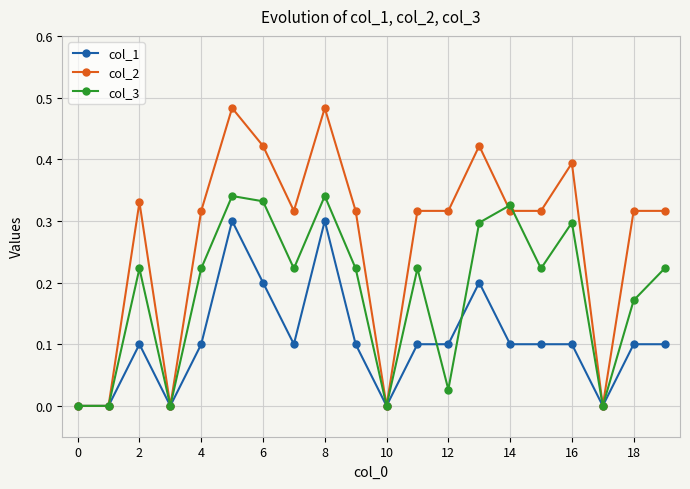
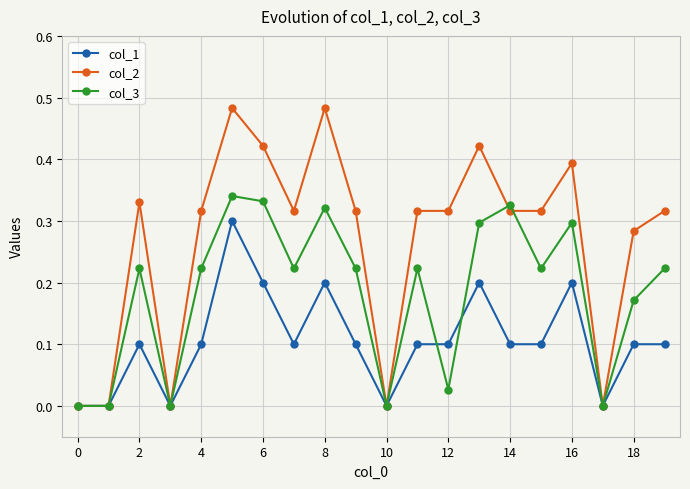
col_1, 8: 0.3 -> 0.2
col_3, 8: 0.34 -> 0.32
col_1, 16: 0.1 -> 0.2
col_2, 18: 0.32 -> 0.28
